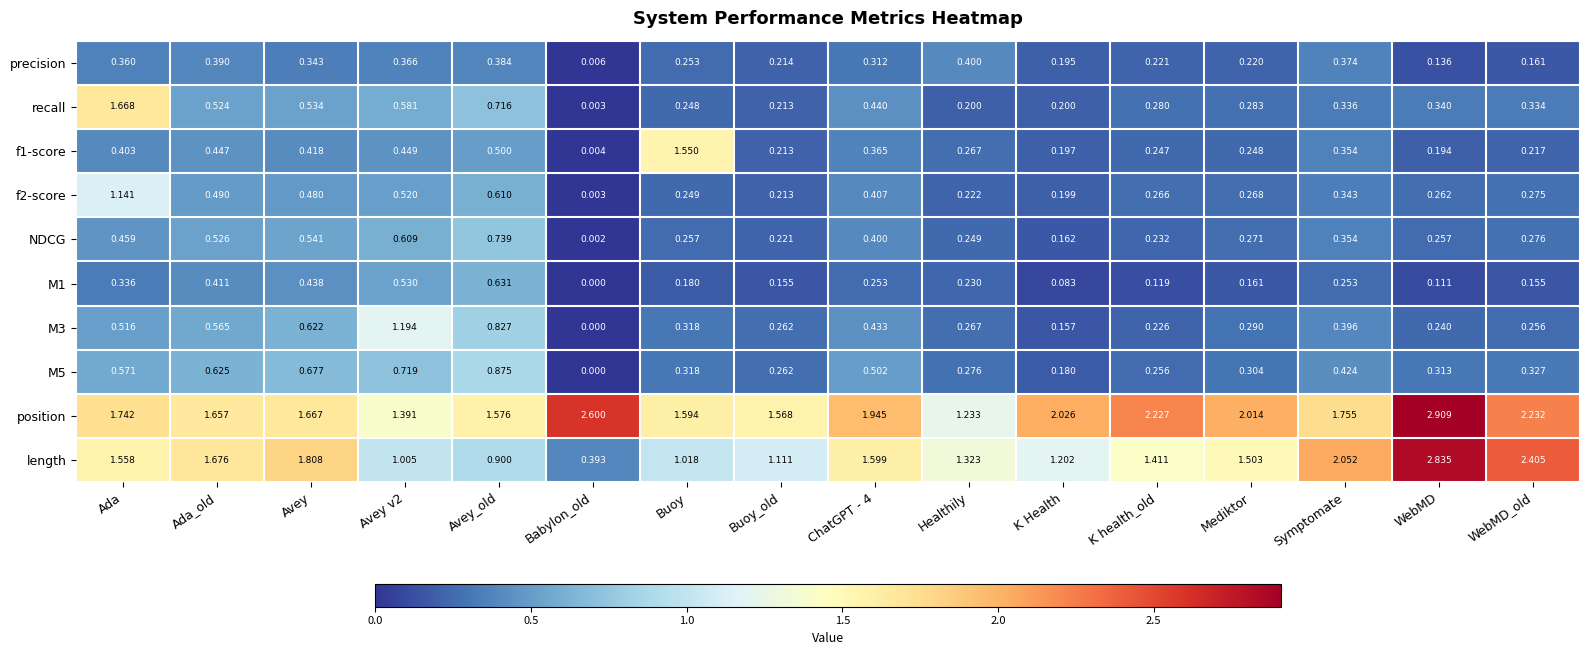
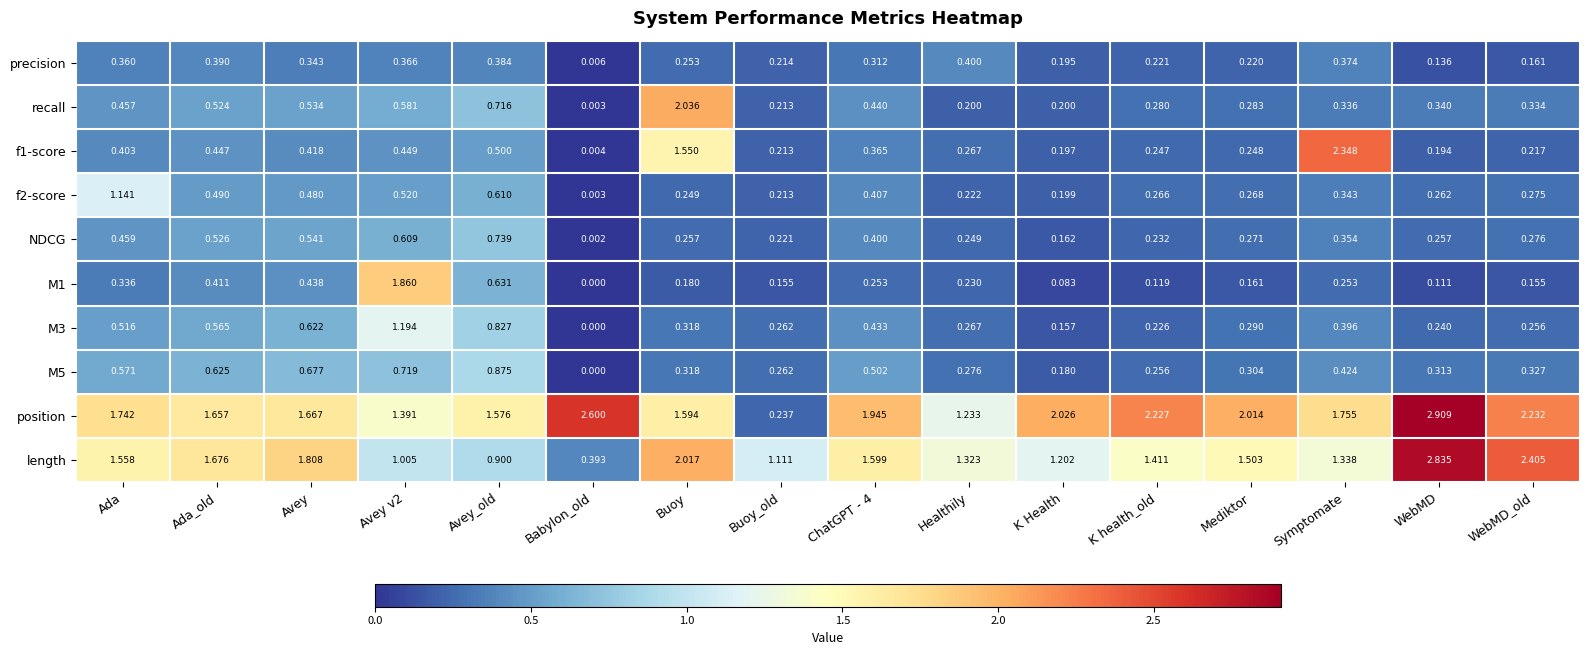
recall, Ada: 1.668 -> 0.457
recall, Buoy: 0.248 -> 2.036
f1-score, Symptomate: 0.354 -> 2.348
M1, Avey v2: 0.530 -> 1.860
position, Buoy_old: 1.568 -> 0.237
length, Buoy: 1.018 -> 2.017
length, Symptomate: 2.052 -> 1.338
